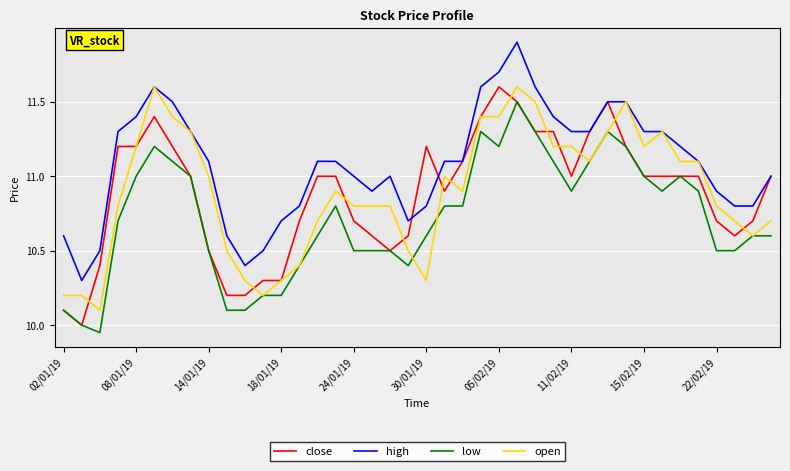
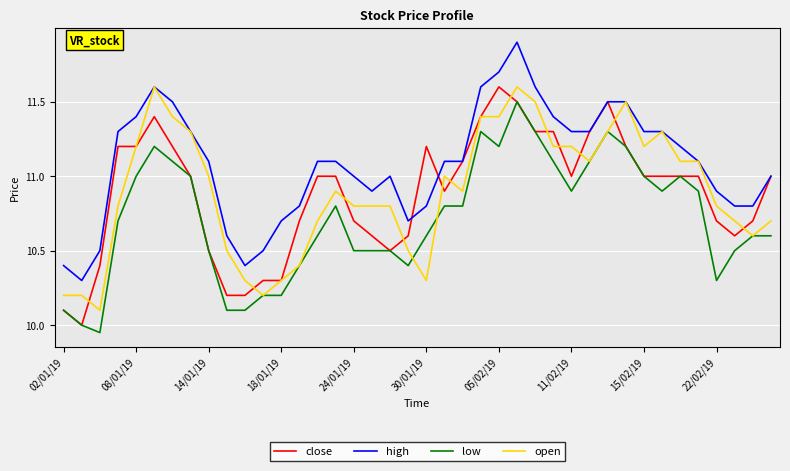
high, 02/01/19: 10.6 -> 10.4
low, 22/02/19: 10.5 -> 10.3
